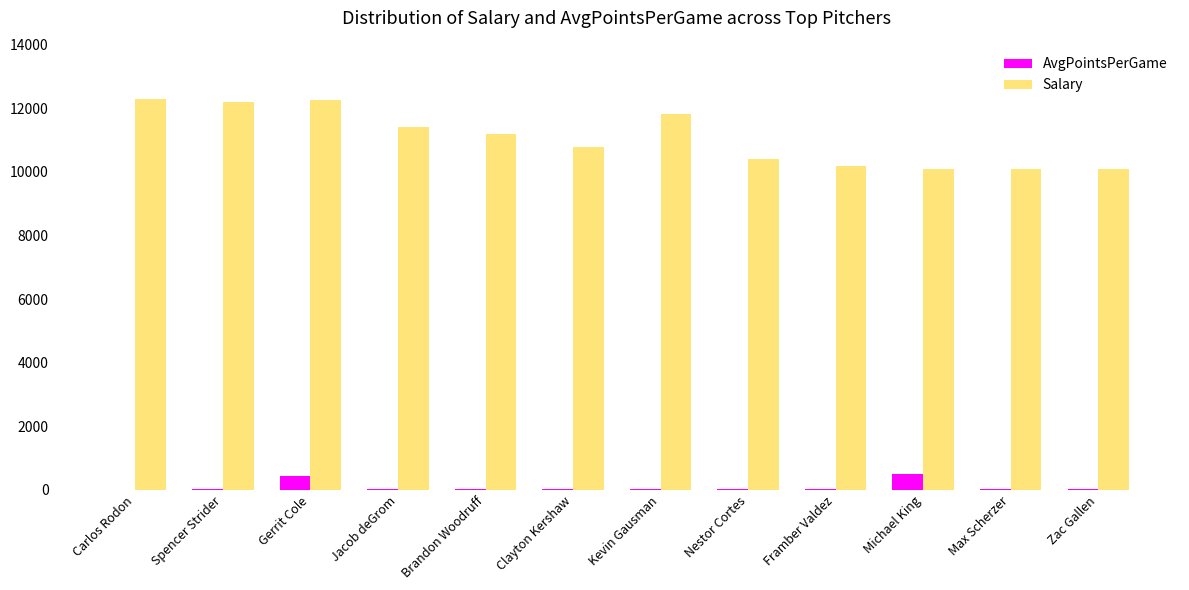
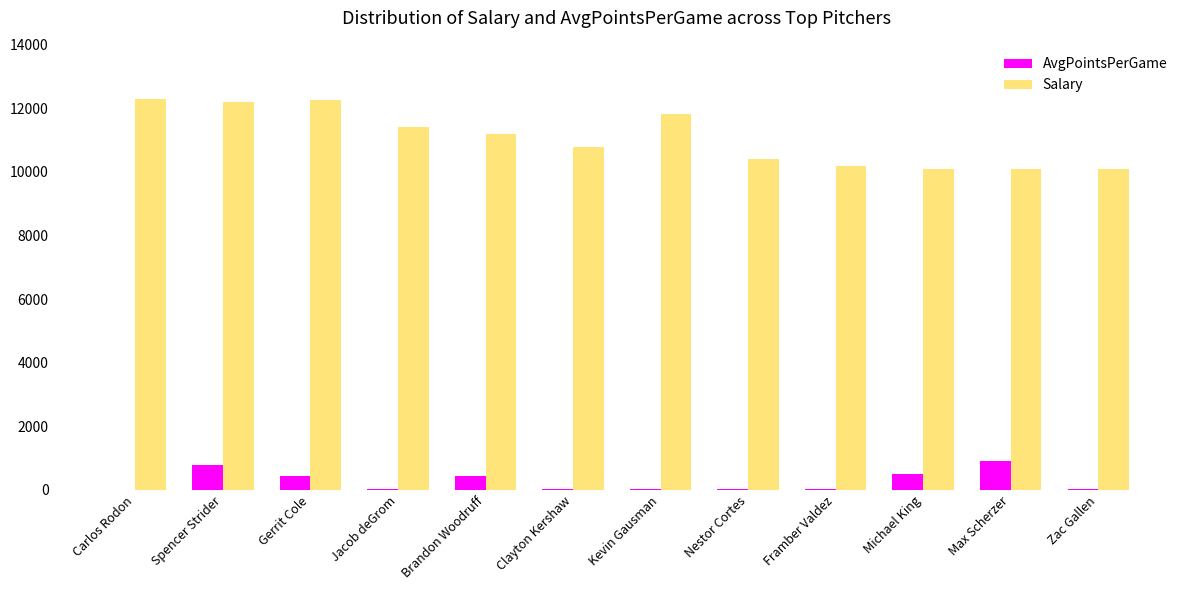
AvgPointsPerGame, Spencer Strider: 0 -> 800
AvgPointsPerGame, Brandon Woodruff: 0 -> 400
AvgPointsPerGame, Max Scherzer: 0 -> 900
